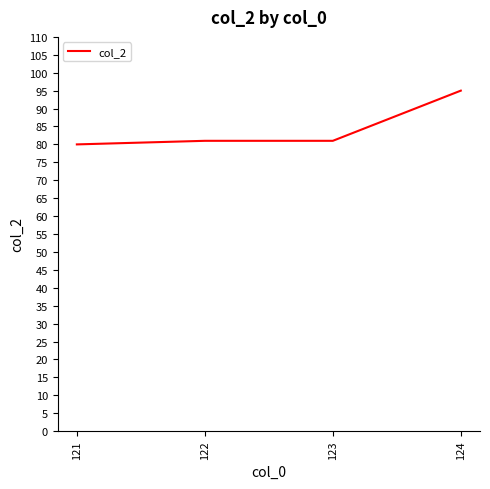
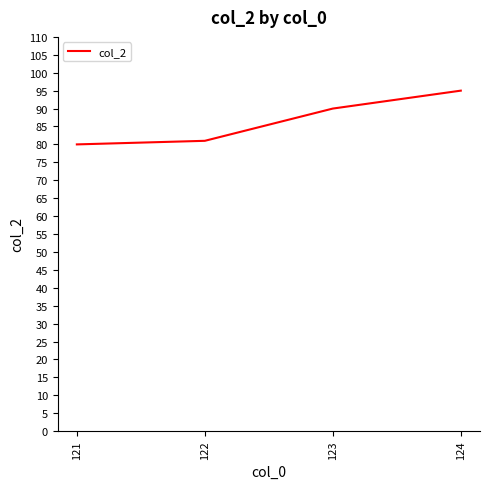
123: 81 -> 90
